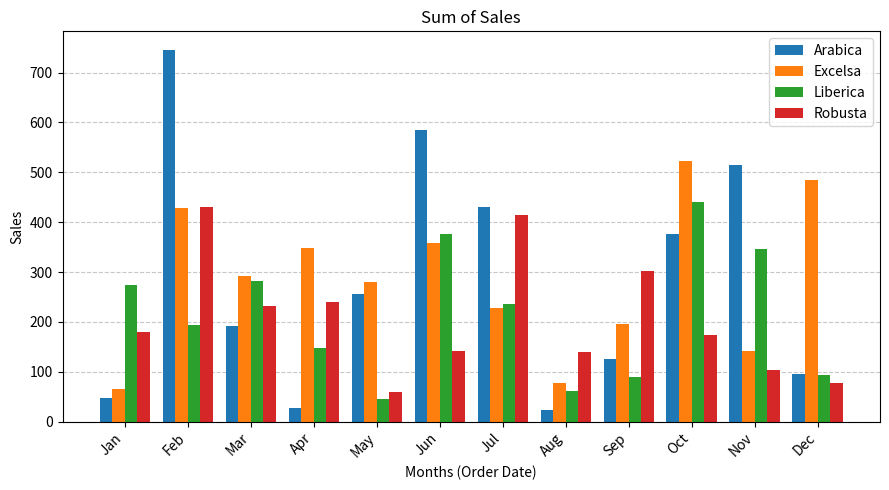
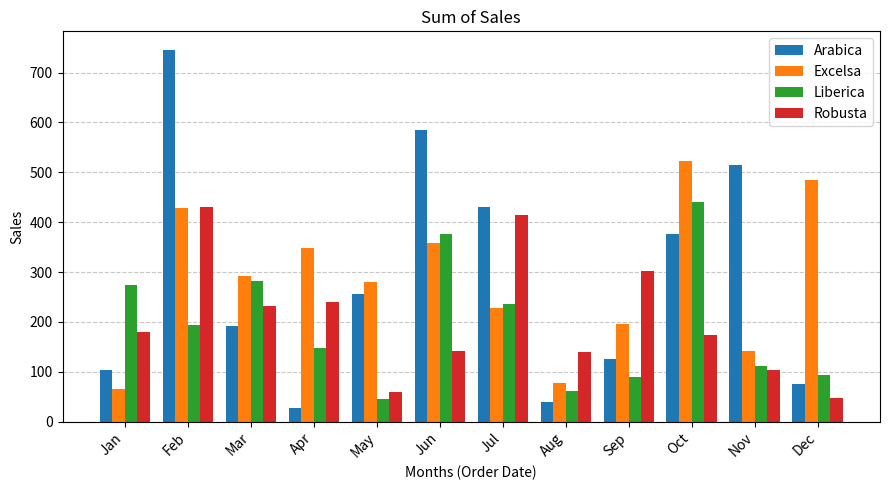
Arabica, Jan: 50 -> 100
Arabica, Aug: 20 -> 40
Liberica, Nov: 350 -> 110
Arabica, Dec: 100 -> 70
Robusta, Dec: 80 -> 50
